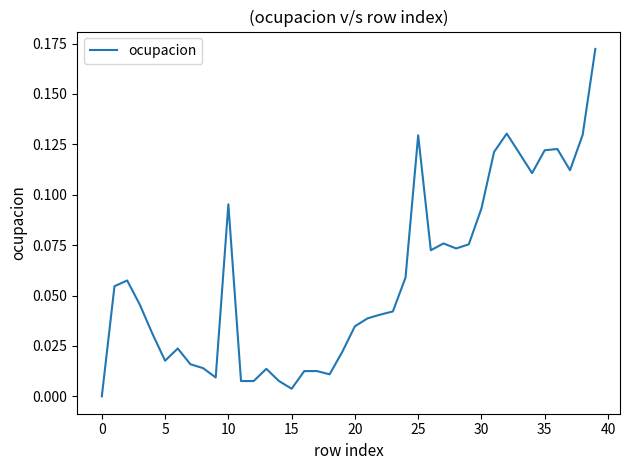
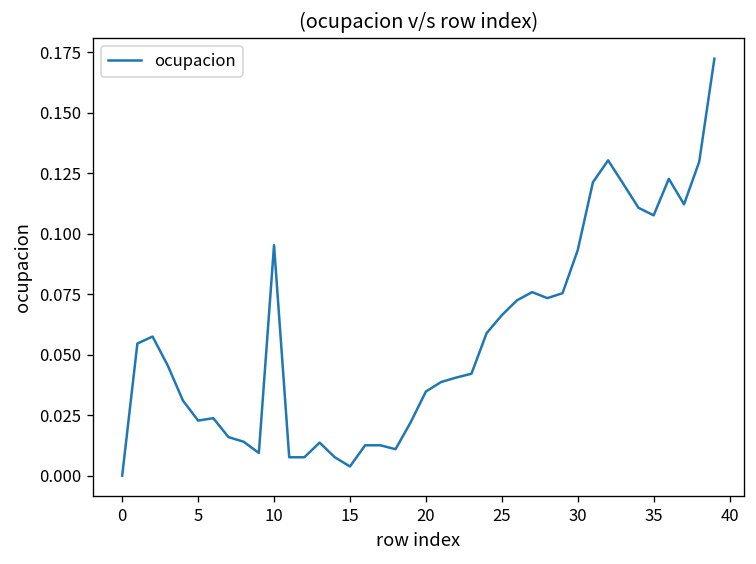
5: 0.018 -> 0.023
25: 0.129 -> 0.066
35: 0.122 -> 0.108
